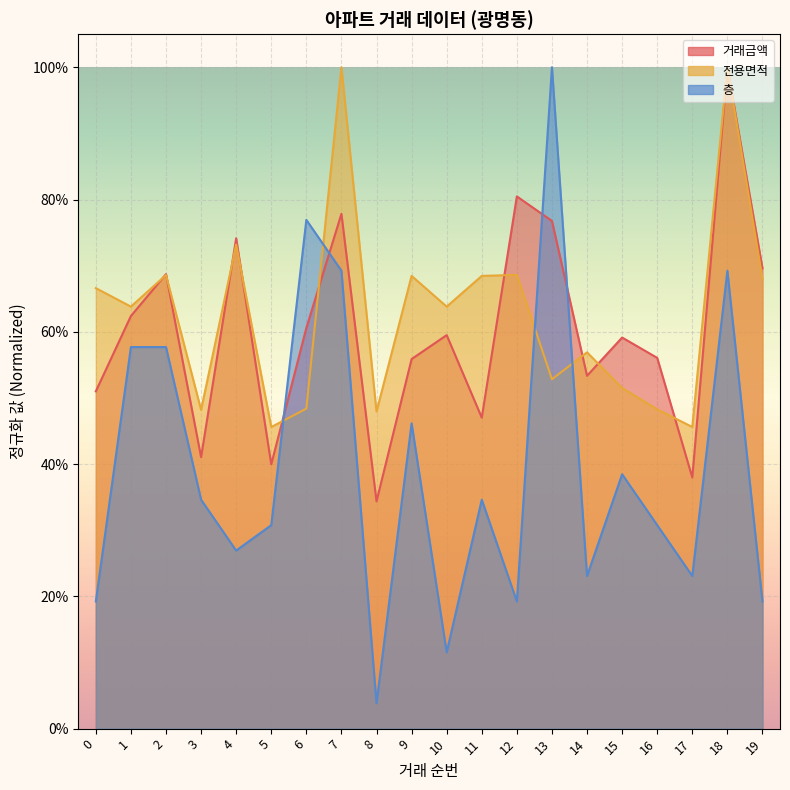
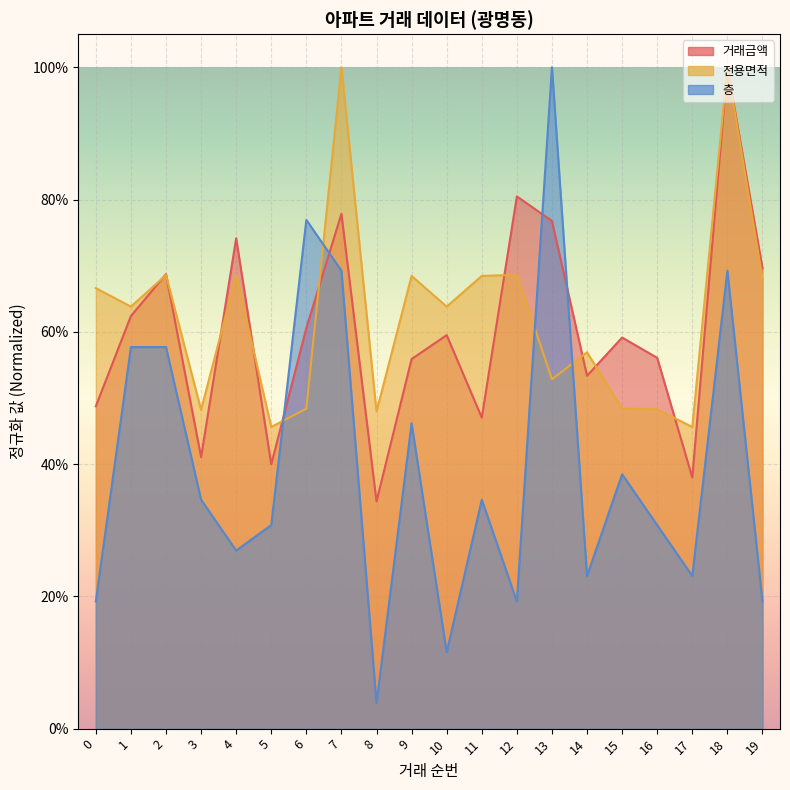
거래금액, 0: 51% -> 49%
전용면적, 4: 73% -> 69%
전용면적, 15: 52% -> 48%
